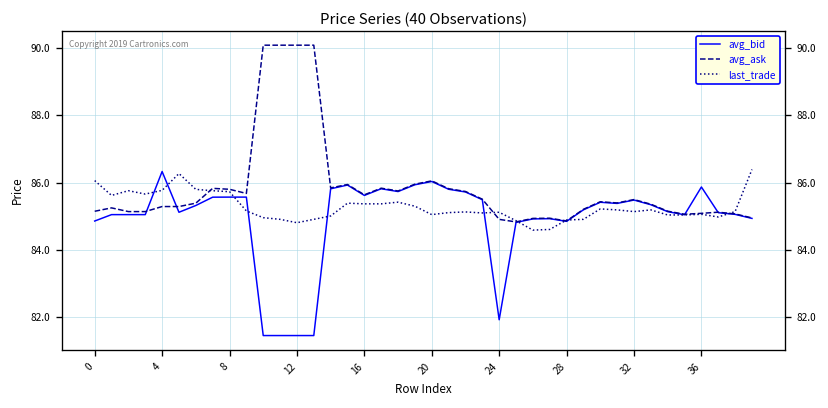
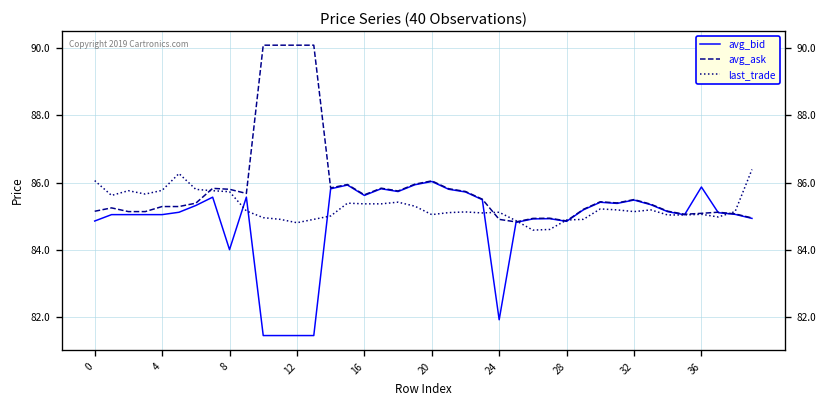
avg_bid, 4: 86.3 -> 85.1
avg_bid, 8: 85.6 -> 84.0
